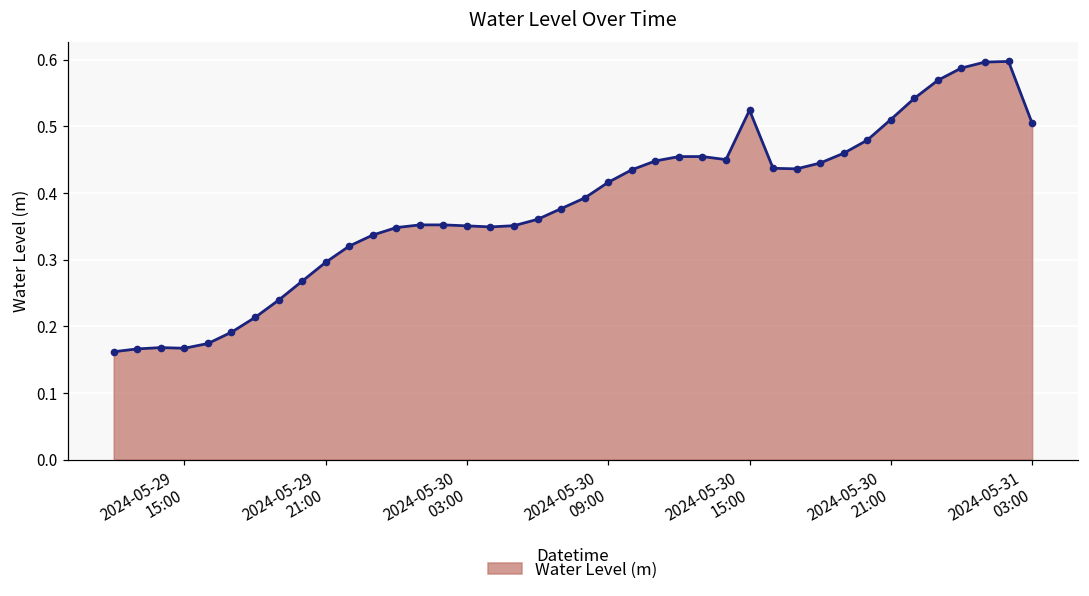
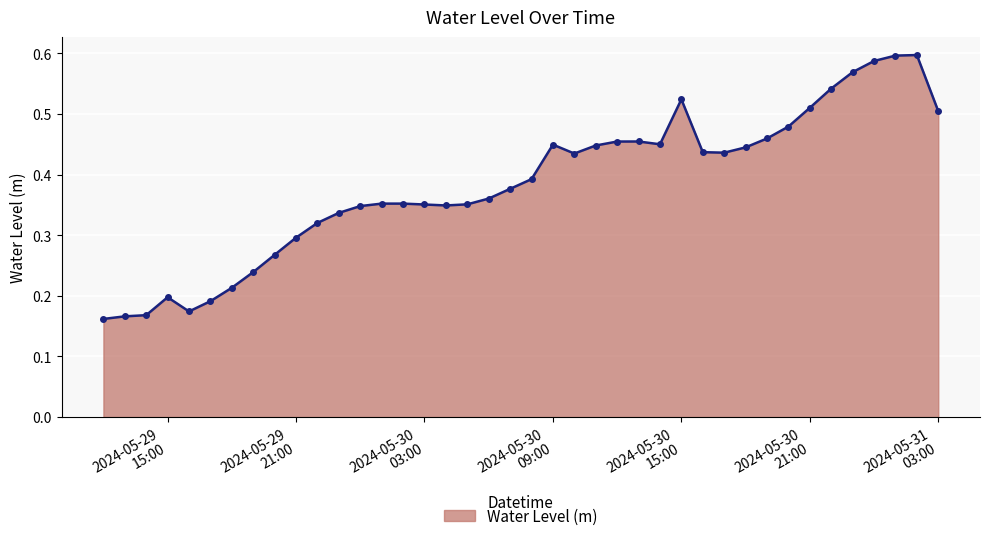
2024-05-29 15:00: 0.17 -> 0.20
2024-05-30 09:00: 0.42 -> 0.45
